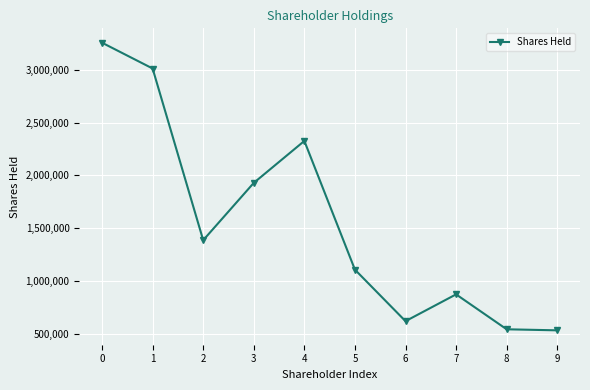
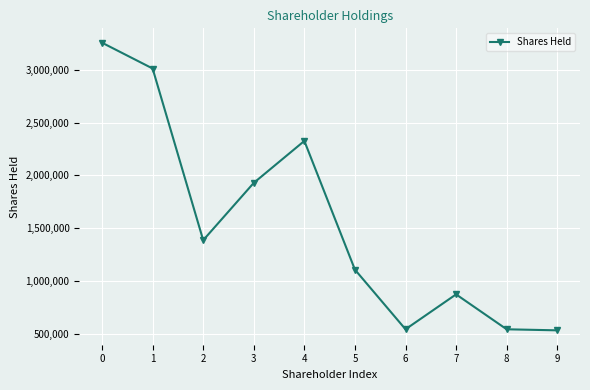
6: 620,000 -> 540,000
